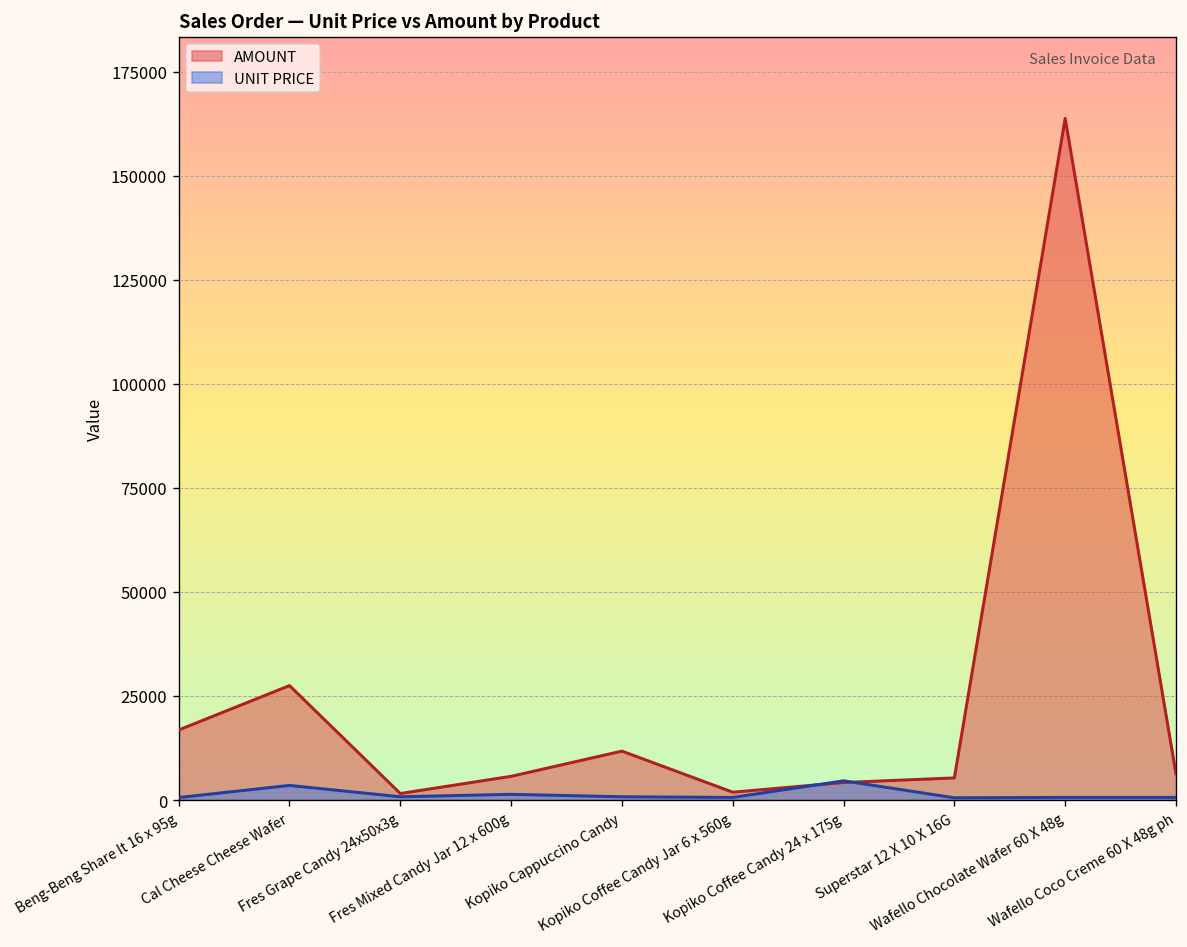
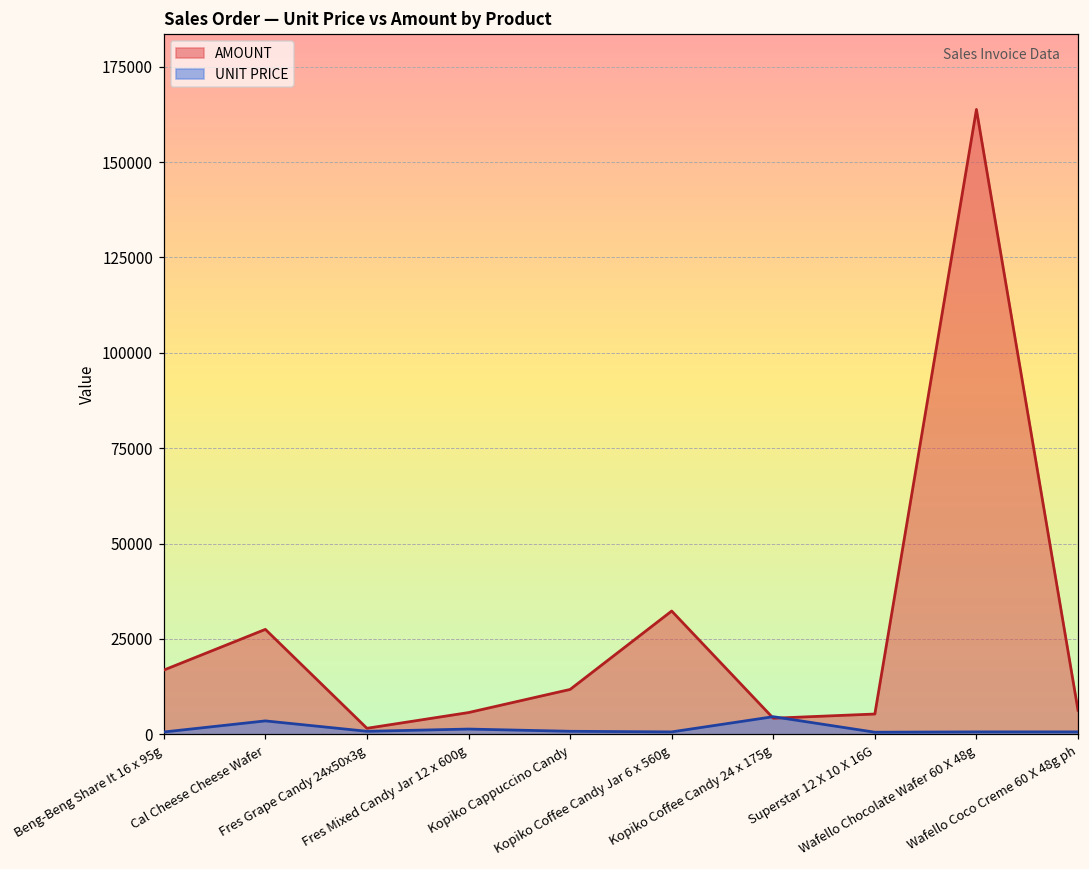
AMOUNT, Kopiko Coffee Candy Jar 6 x 560g: 2000 -> 32000
